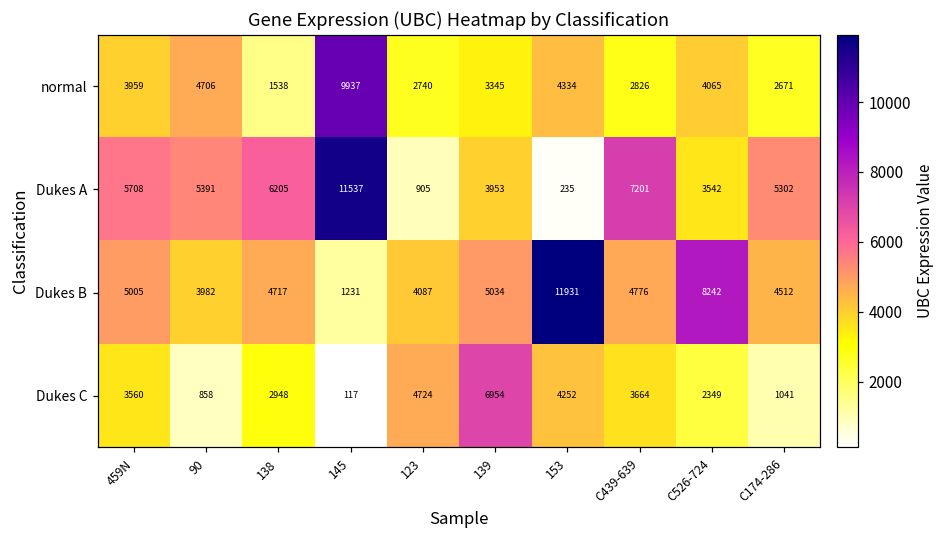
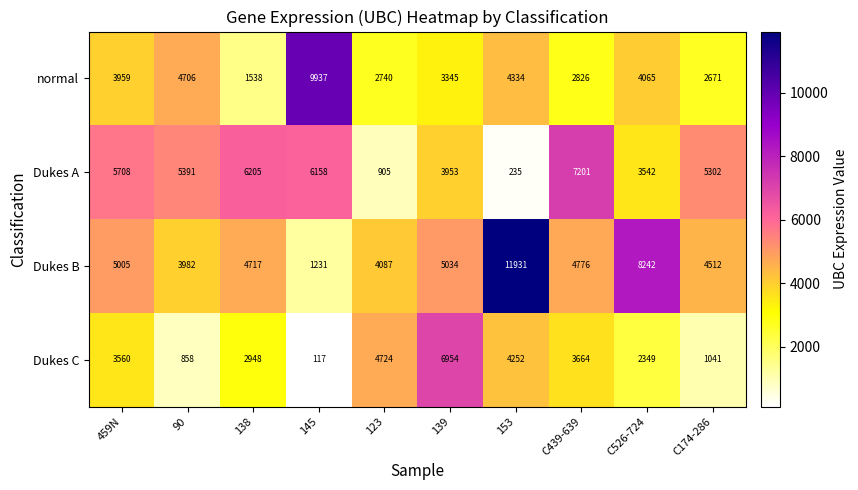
Dukes A, 145: 11537 -> 6158
